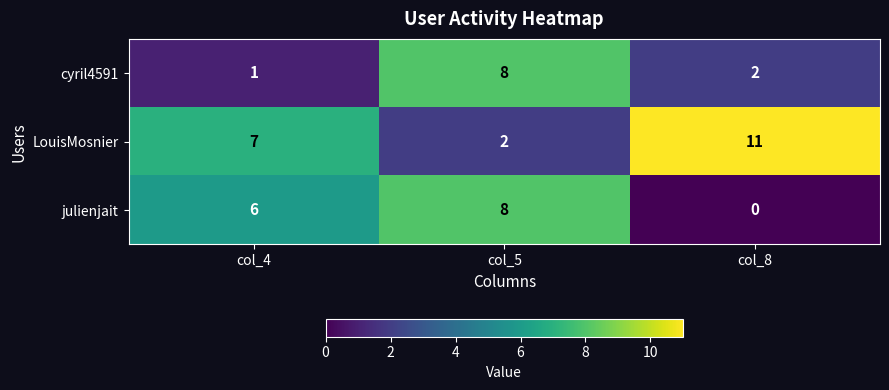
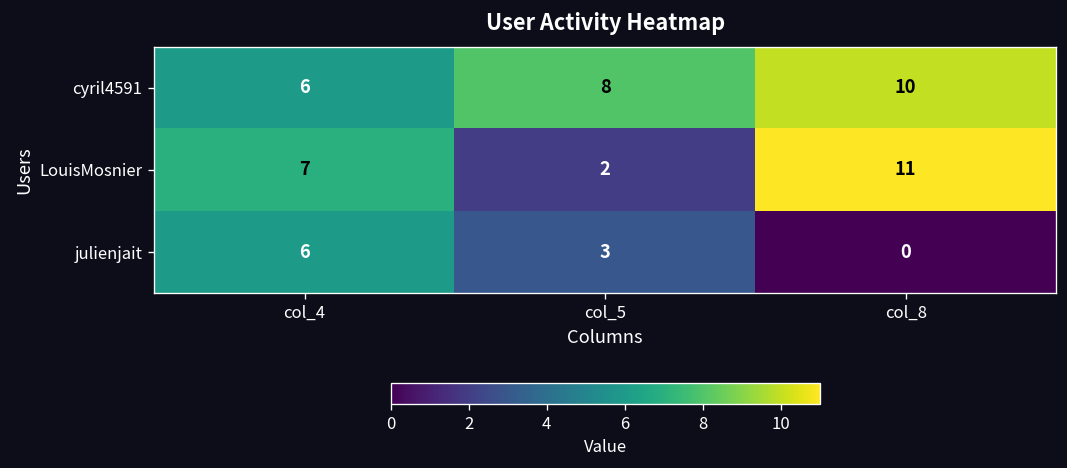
cyril4591, col_4: 1 -> 6
cyril4591, col_8: 2 -> 10
julienjait, col_5: 8 -> 3
